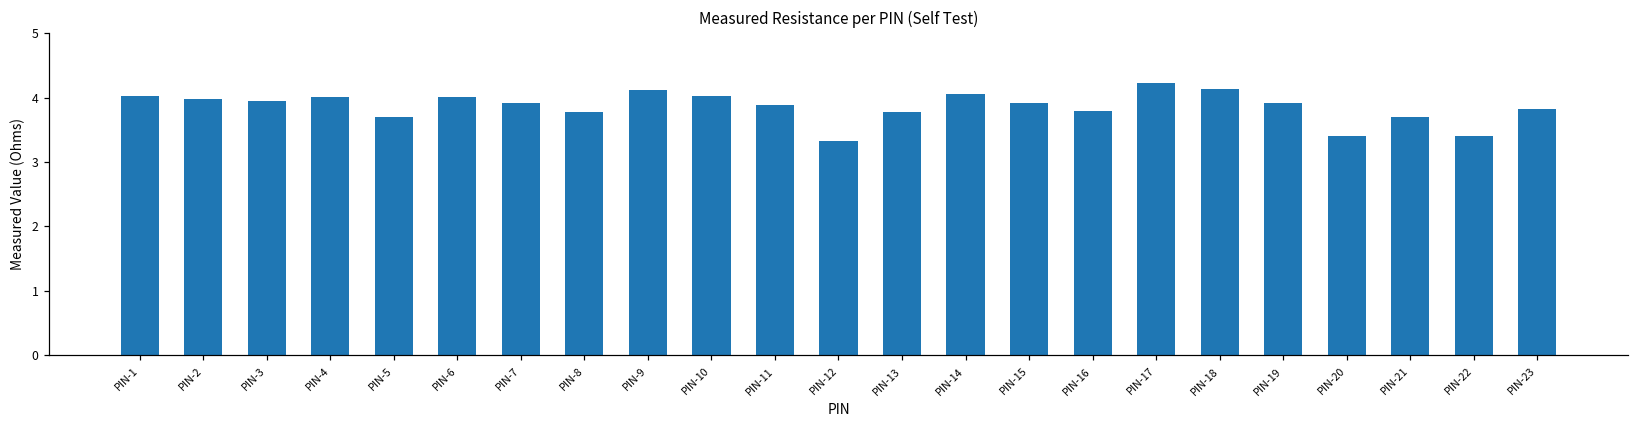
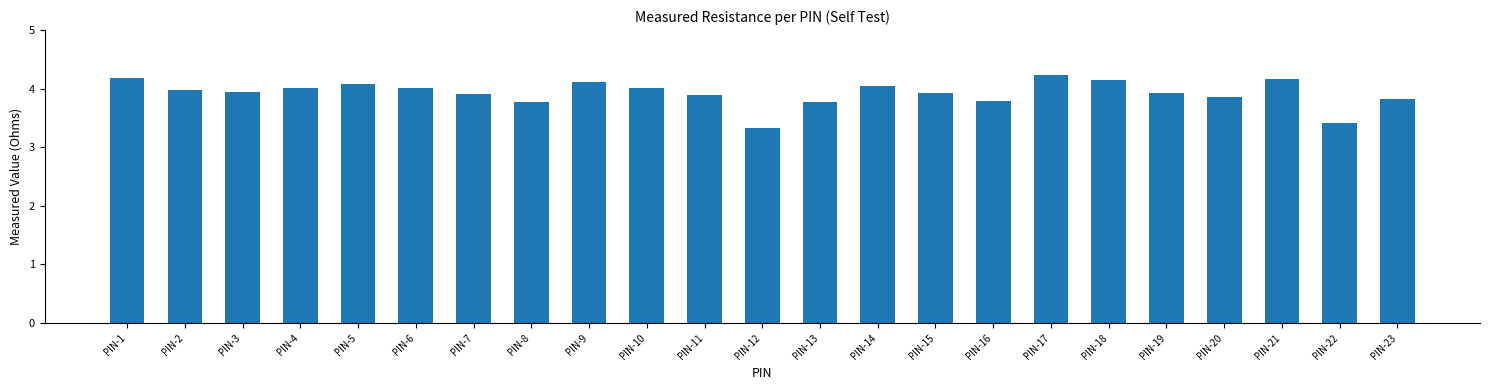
PIN-1: 4.0 -> 4.2
PIN-5: 3.7 -> 4.1
PIN-20: 3.4 -> 3.9
PIN-21: 3.7 -> 4.2
